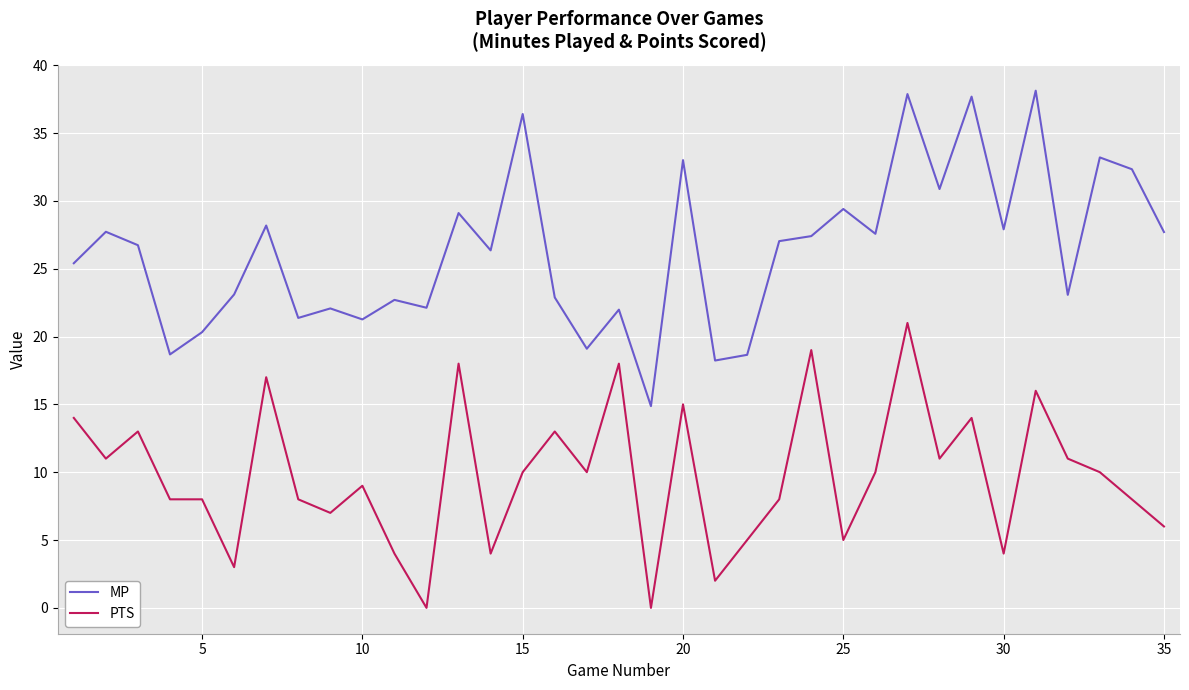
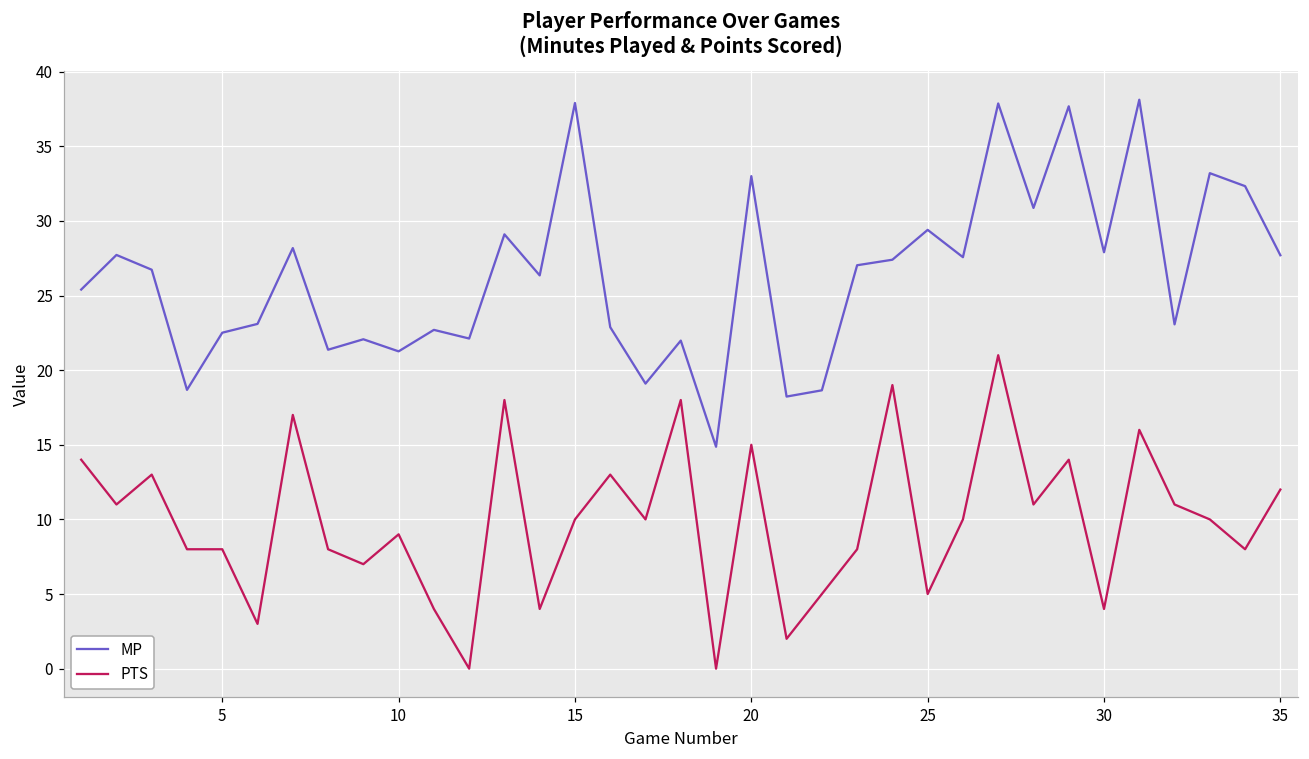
MP, 5: 20.3 -> 22.5
MP, 15: 36.4 -> 37.9
PTS, 35: 6 -> 12
